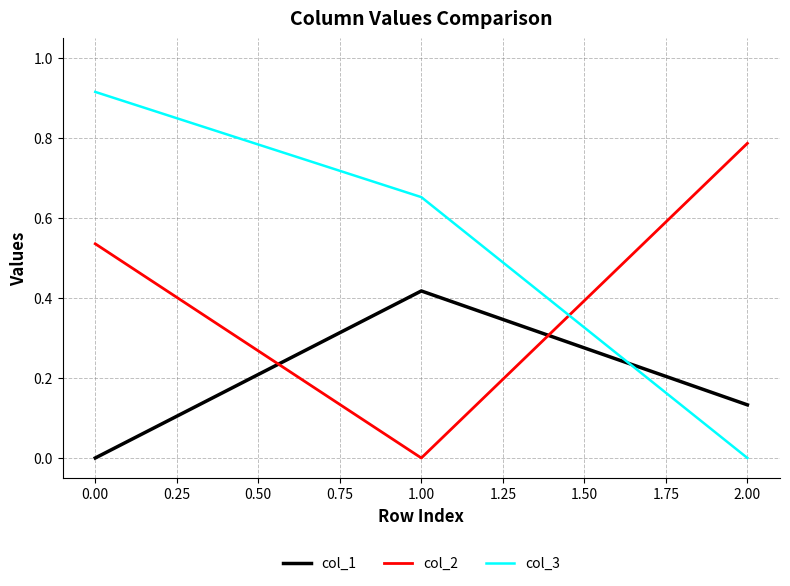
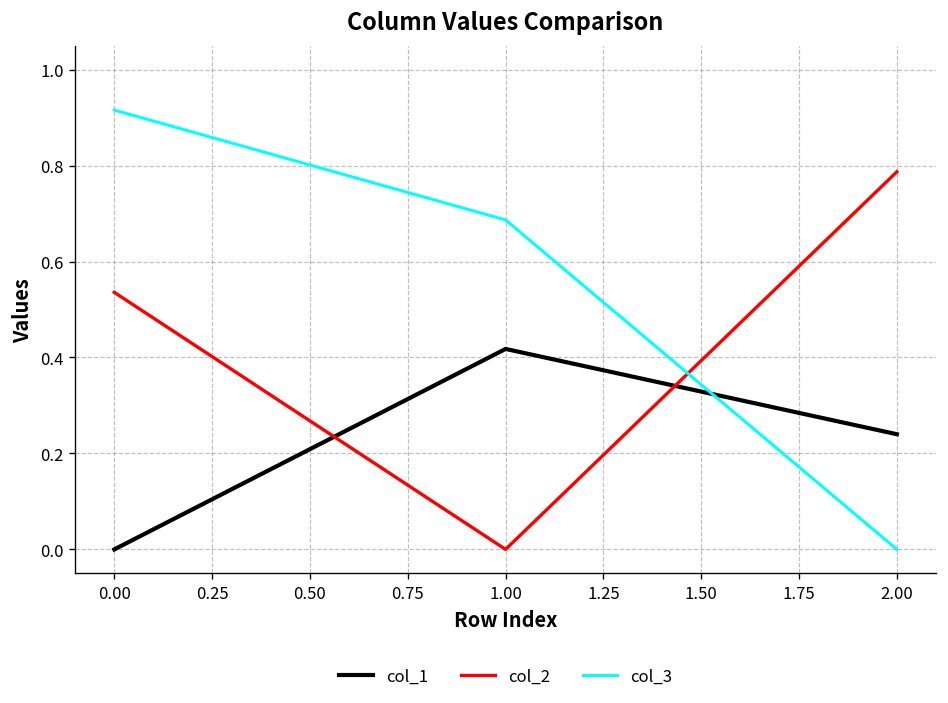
col_3, 1.00: 0.65 -> 0.69
col_1, 2.00: 0.13 -> 0.24
